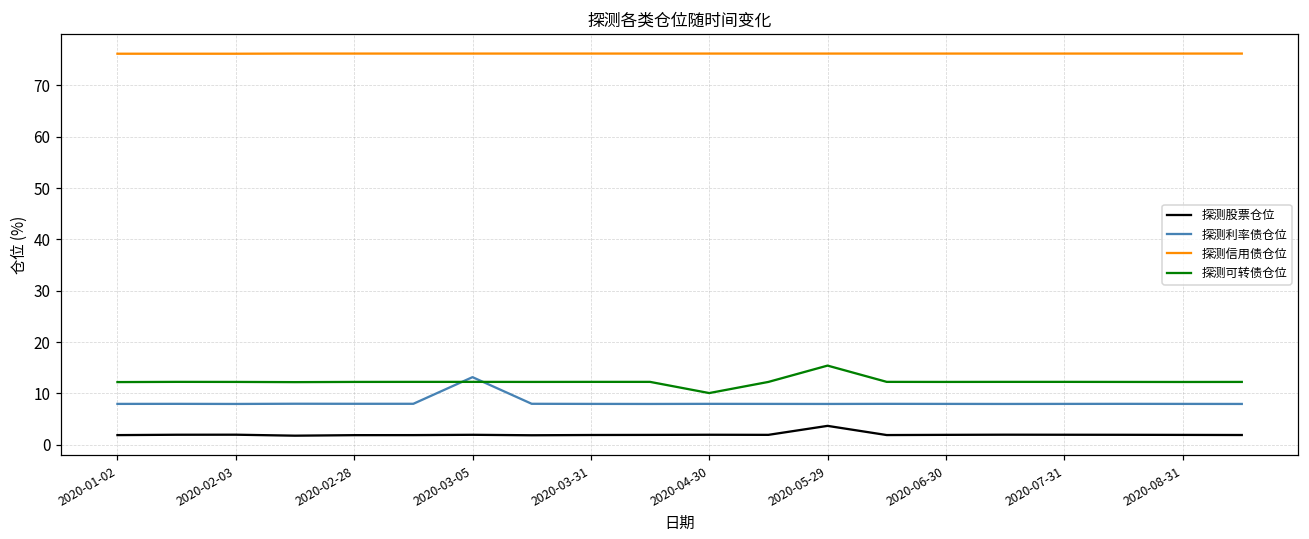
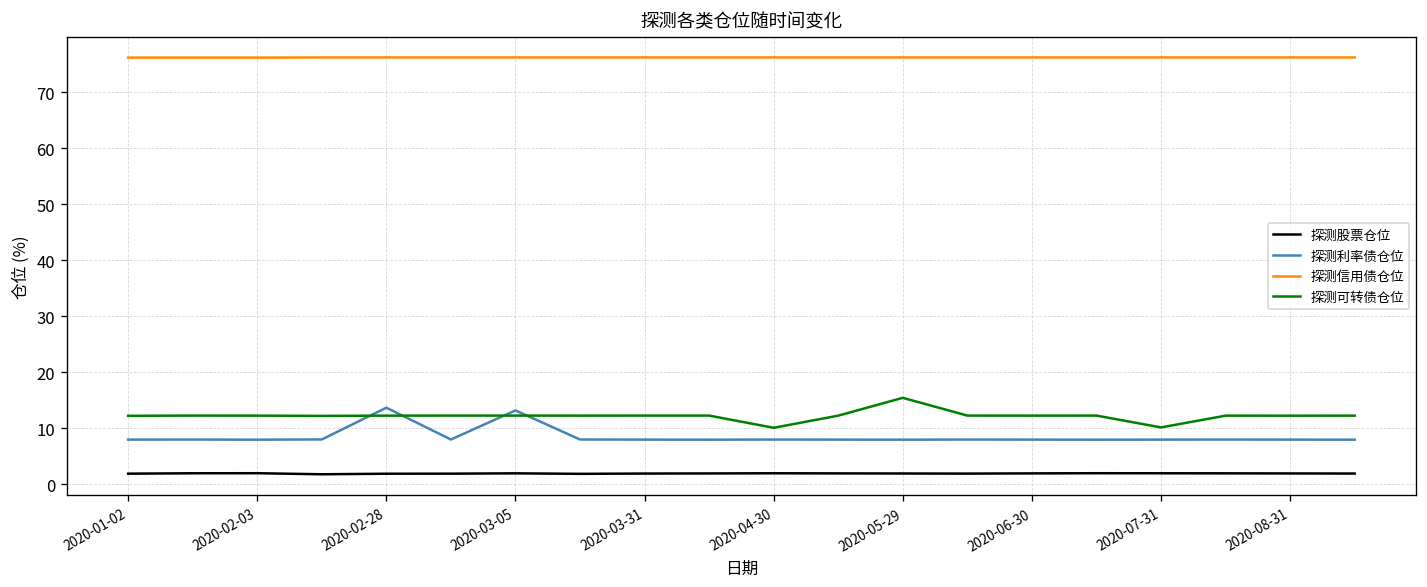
探测利率债仓位, 2020-02-28: 8 -> 14
探测股票仓位, 2020-05-29: 4 -> 2
探测可转债仓位, 2020-07-31: 12 -> 10
